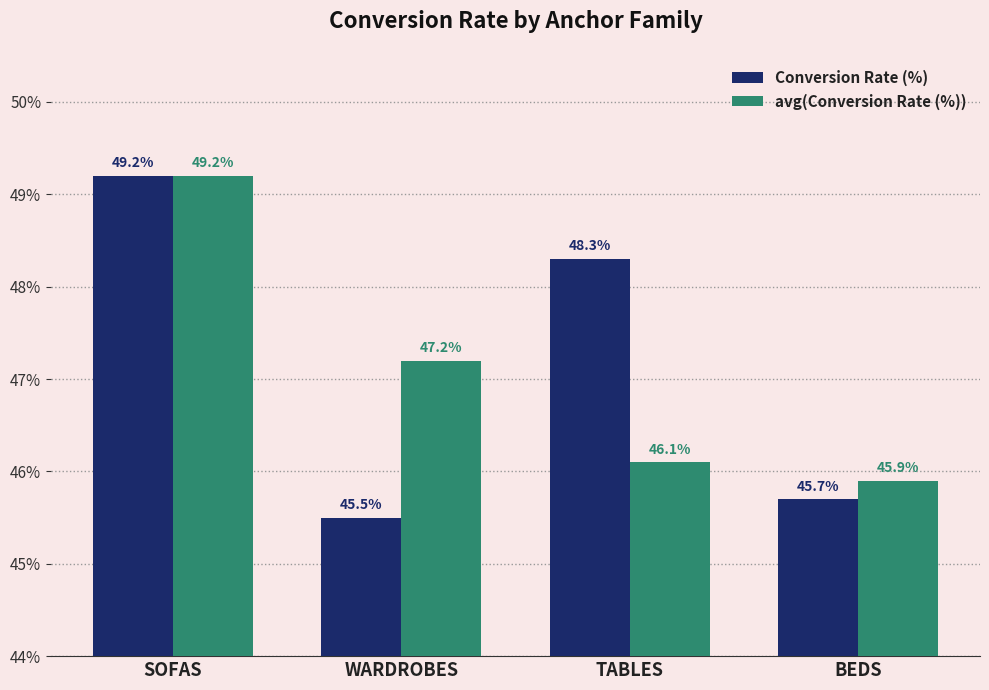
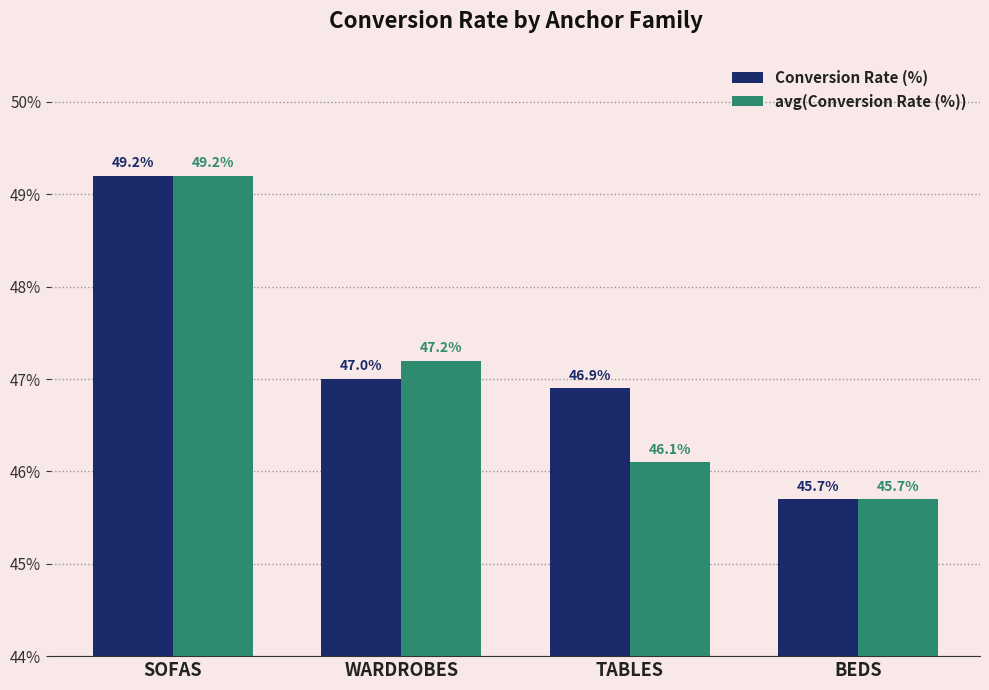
Conversion Rate (%), WARDROBES: 45.5% -> 47.0%
Conversion Rate (%), TABLES: 48.3% -> 46.9%
avg(Conversion Rate (%)), BEDS: 45.9% -> 45.7%
